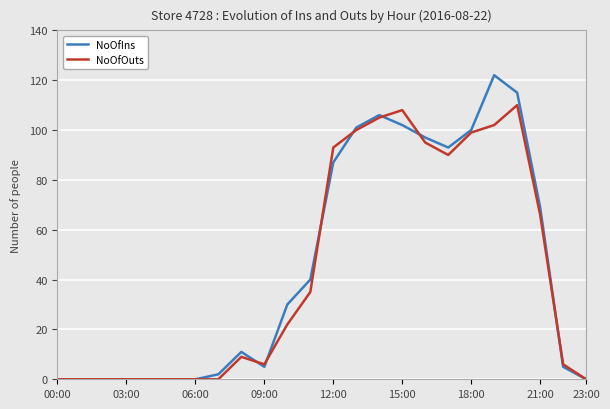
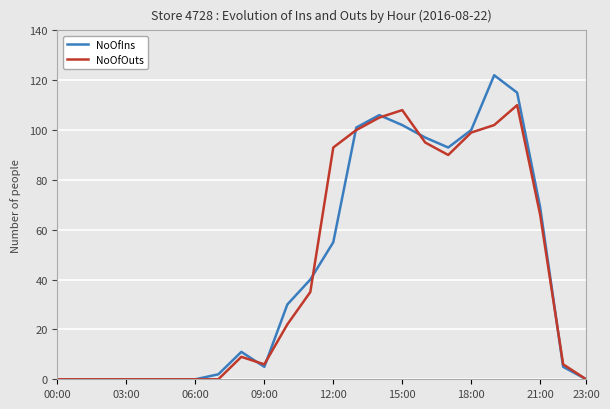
NoOfIns, 12:00: 87 -> 55
